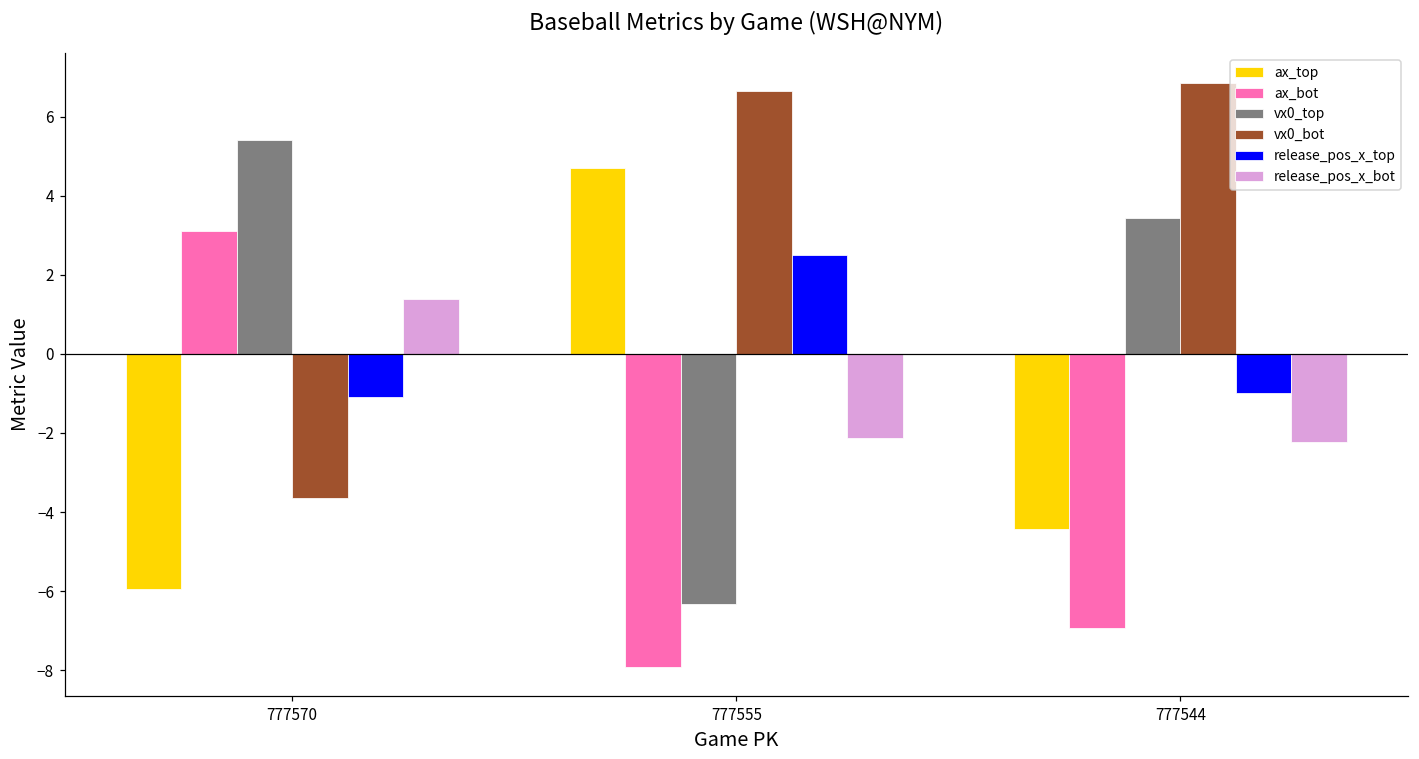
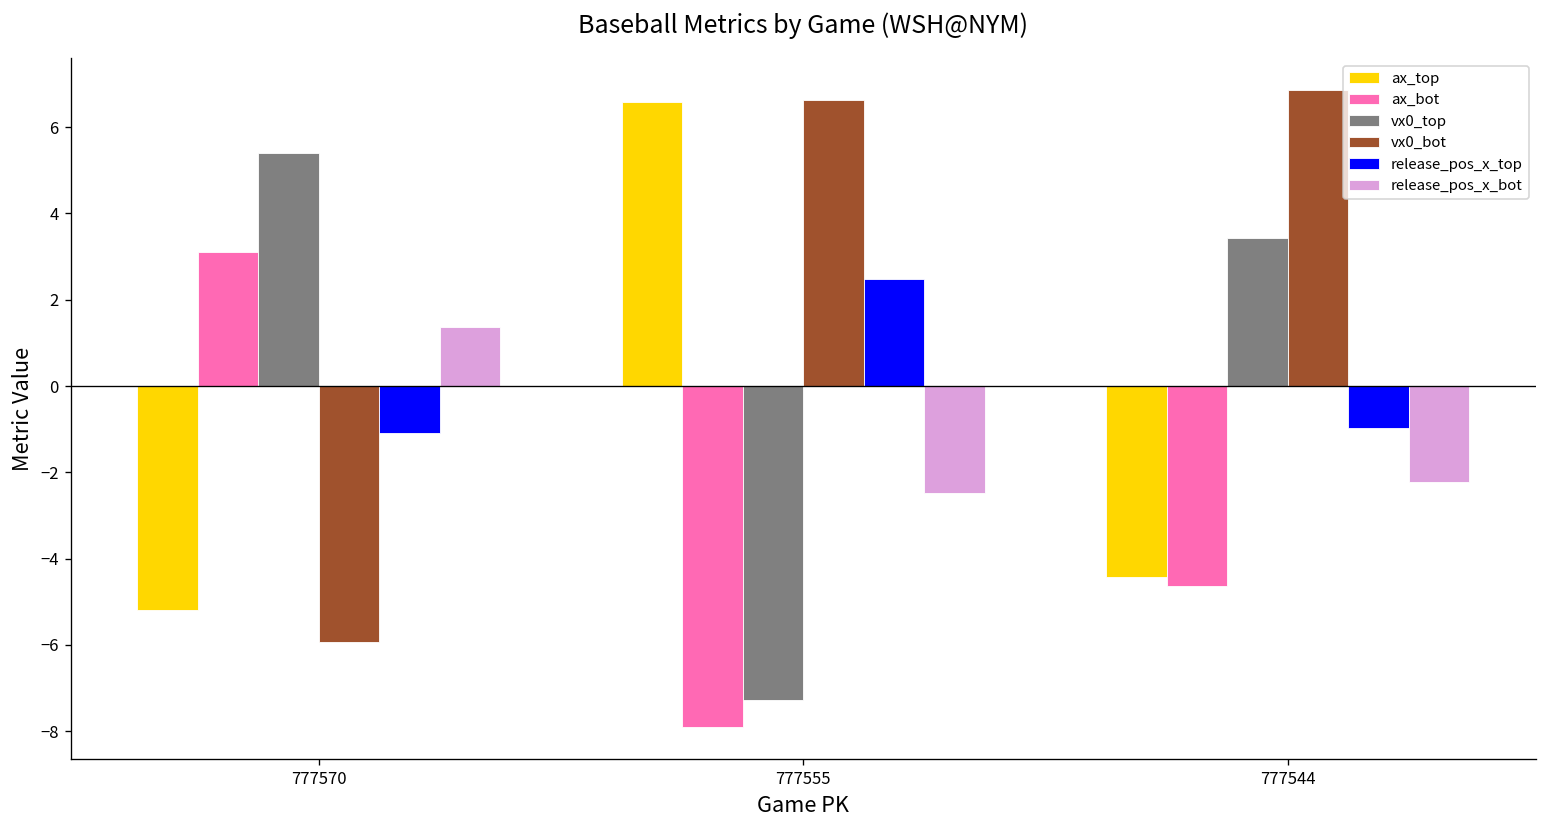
ax_top, 777570: -5.9 -> -5.2
vx0_bot, 777570: -3.7 -> -5.9
ax_top, 777555: 4.7 -> 6.6
vx0_top, 777555: -6.3 -> -7.3
release_pos_x_bot, 777555: -2.1 -> -2.5
ax_bot, 777544: -6.9 -> -4.6
